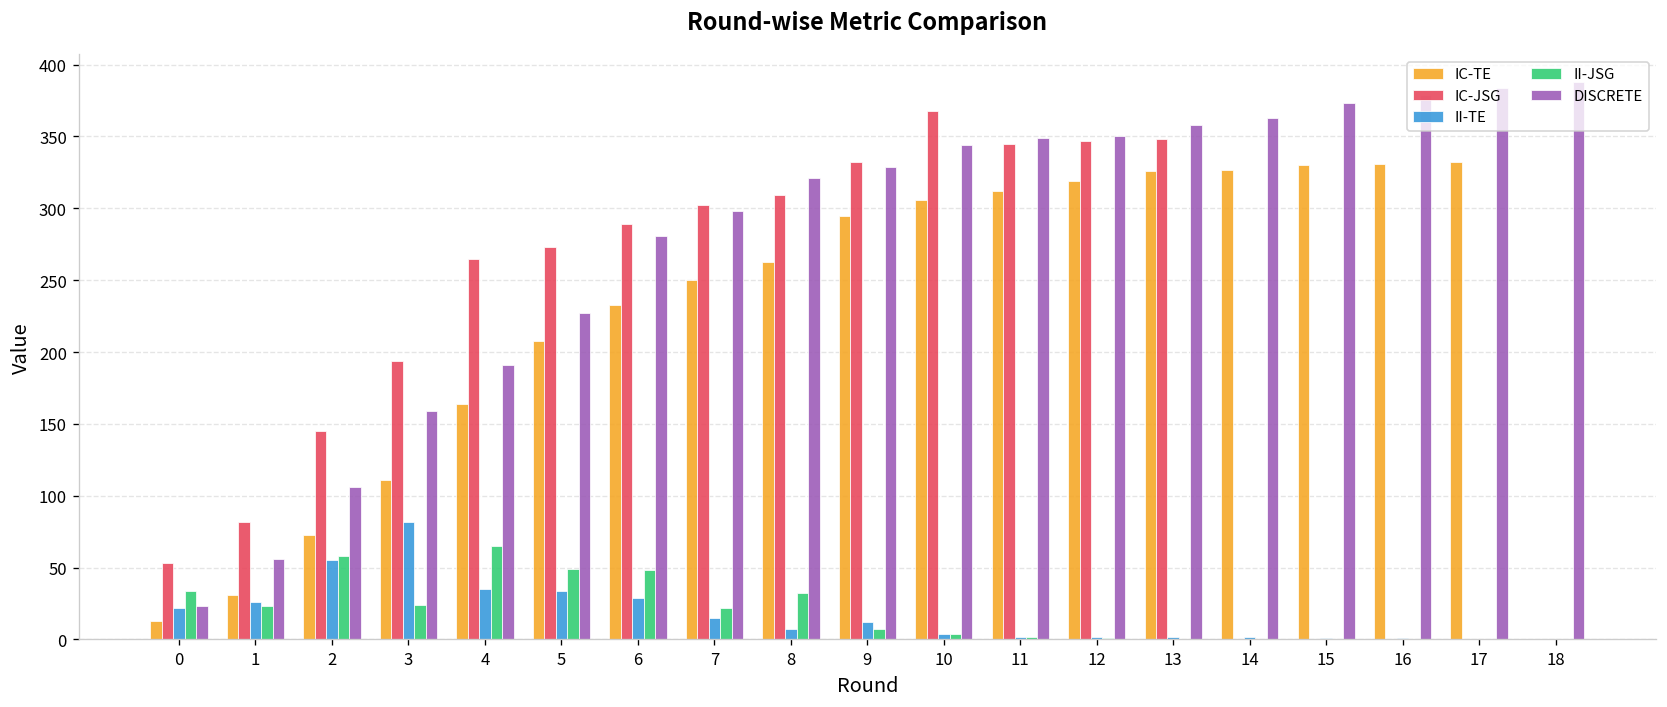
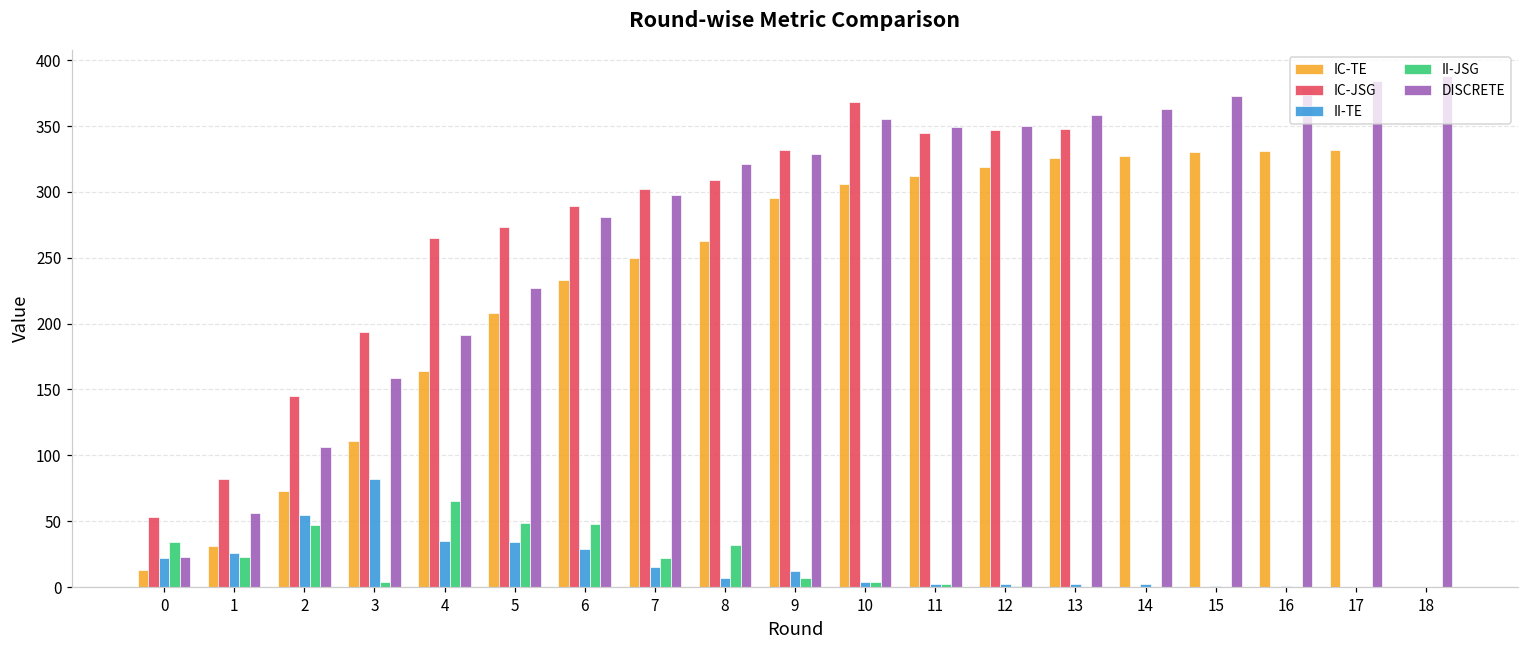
II-JSG, 2: 58 -> 47
II-JSG, 3: 24 -> 4
DISCRETE, 10: 344 -> 355
